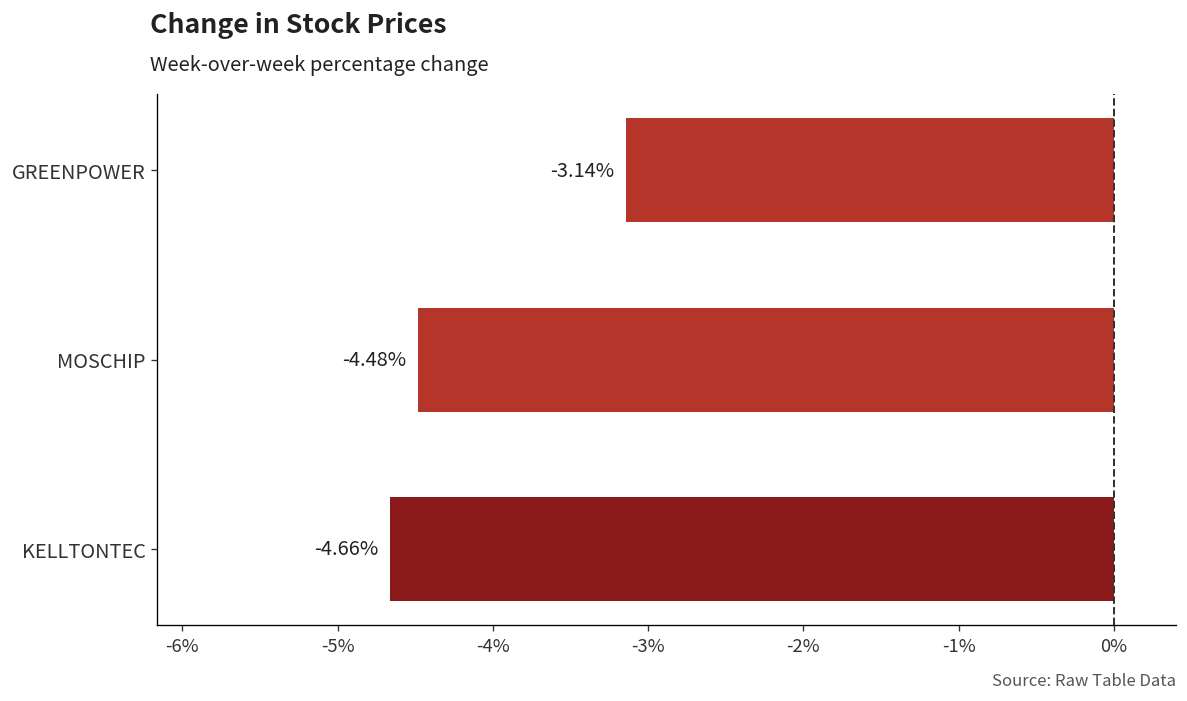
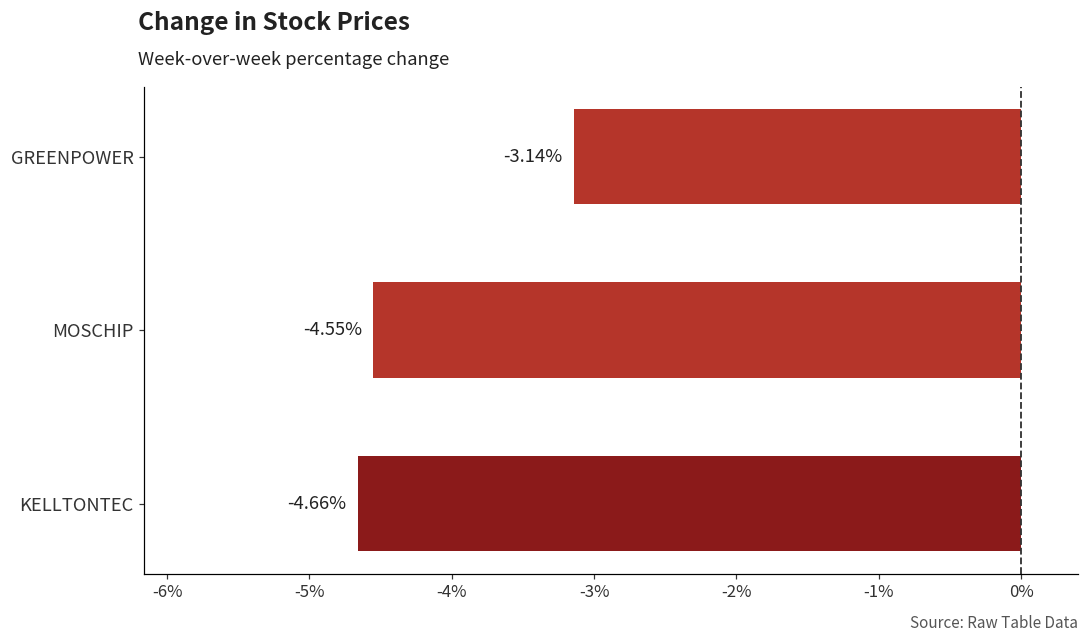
MOSCHIP: -4.48% -> -4.55%
